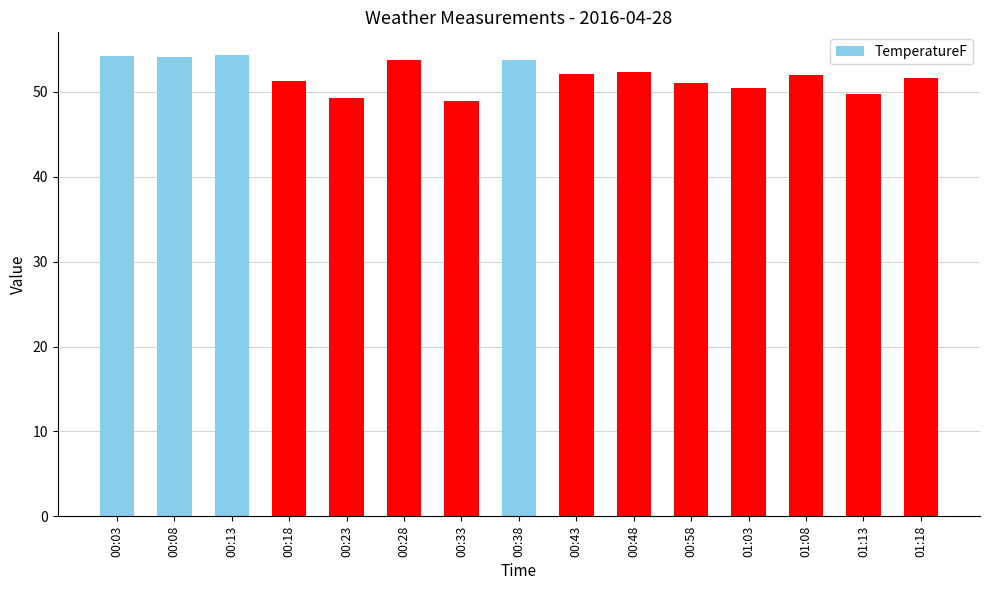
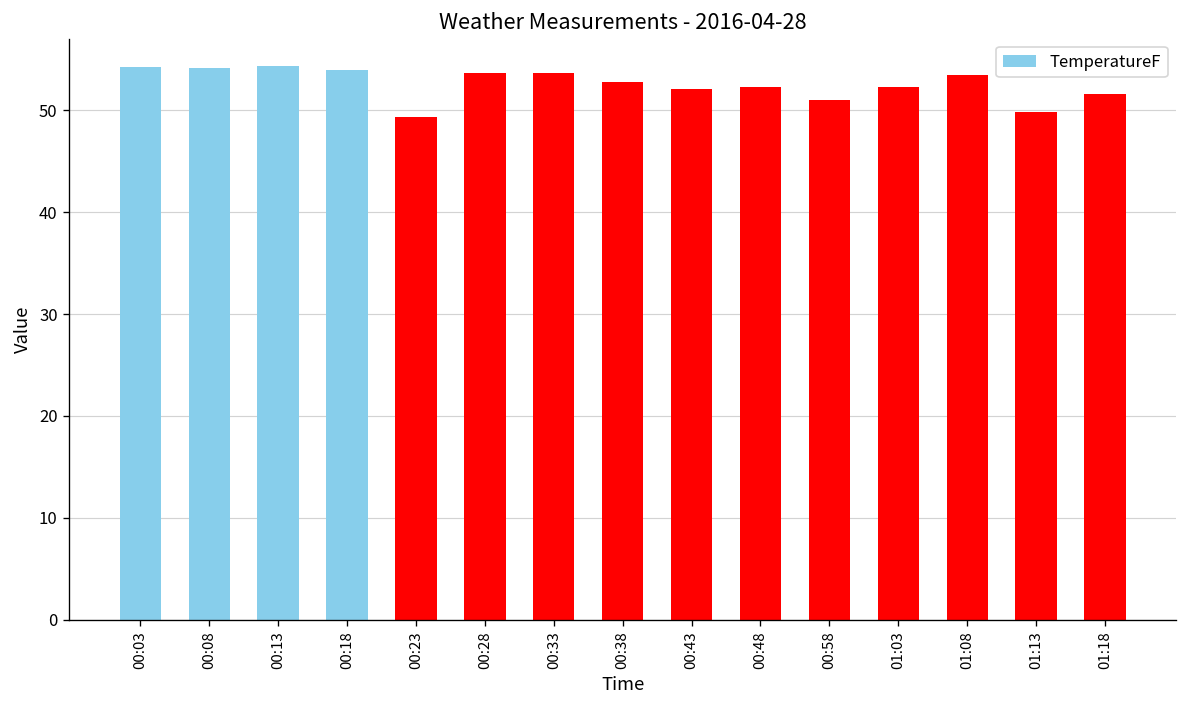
00:18: 51 -> 54
00:33: 49 -> 54
00:38: 54 -> 53
01:03: 51 -> 52
01:08: 52 -> 54
